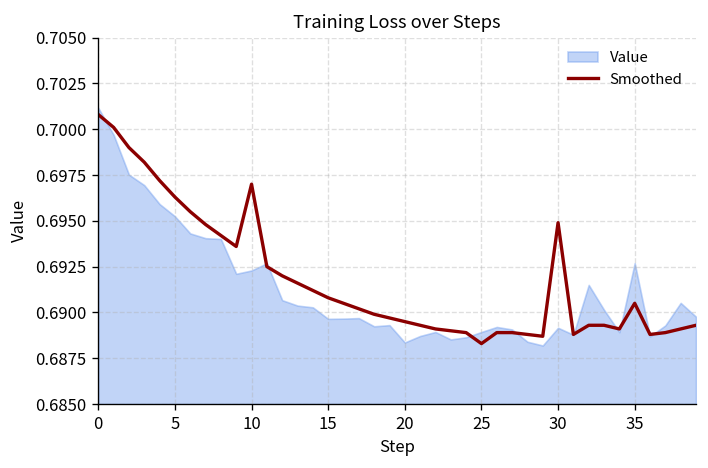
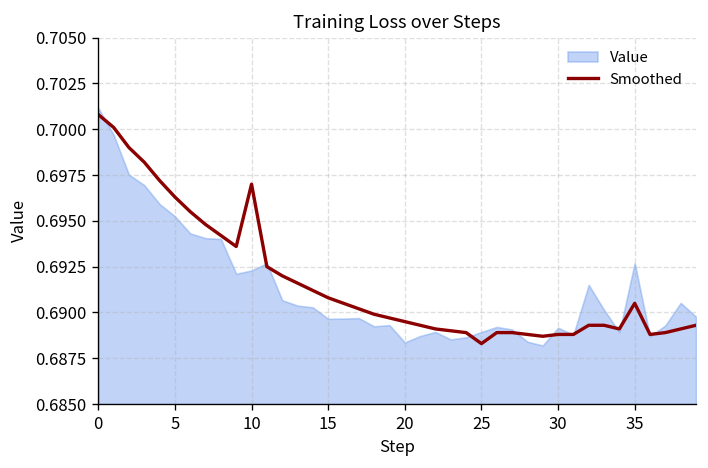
Smoothed, 30: 0.6949 -> 0.6888
